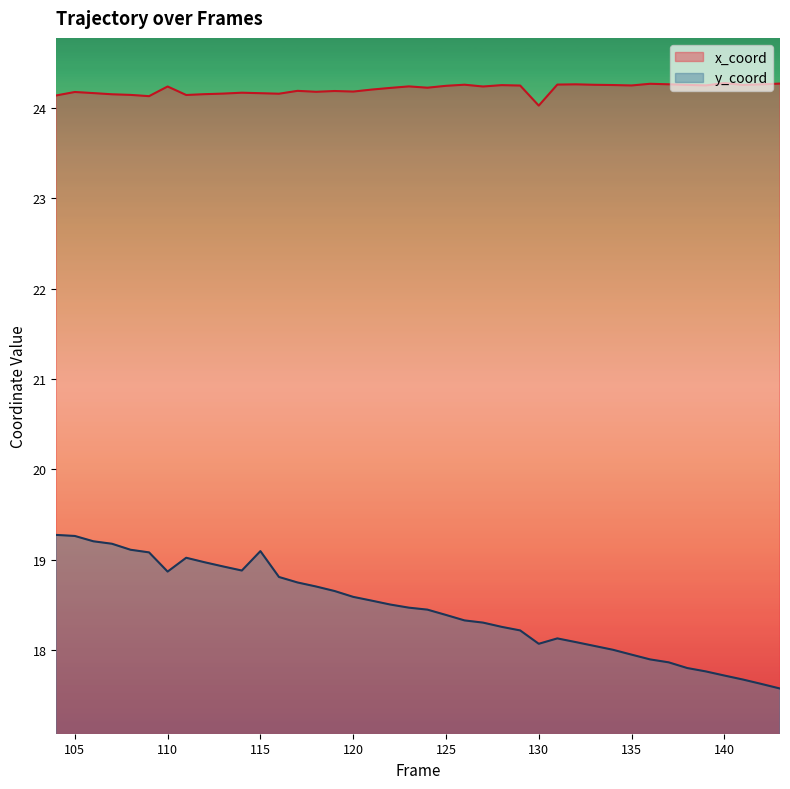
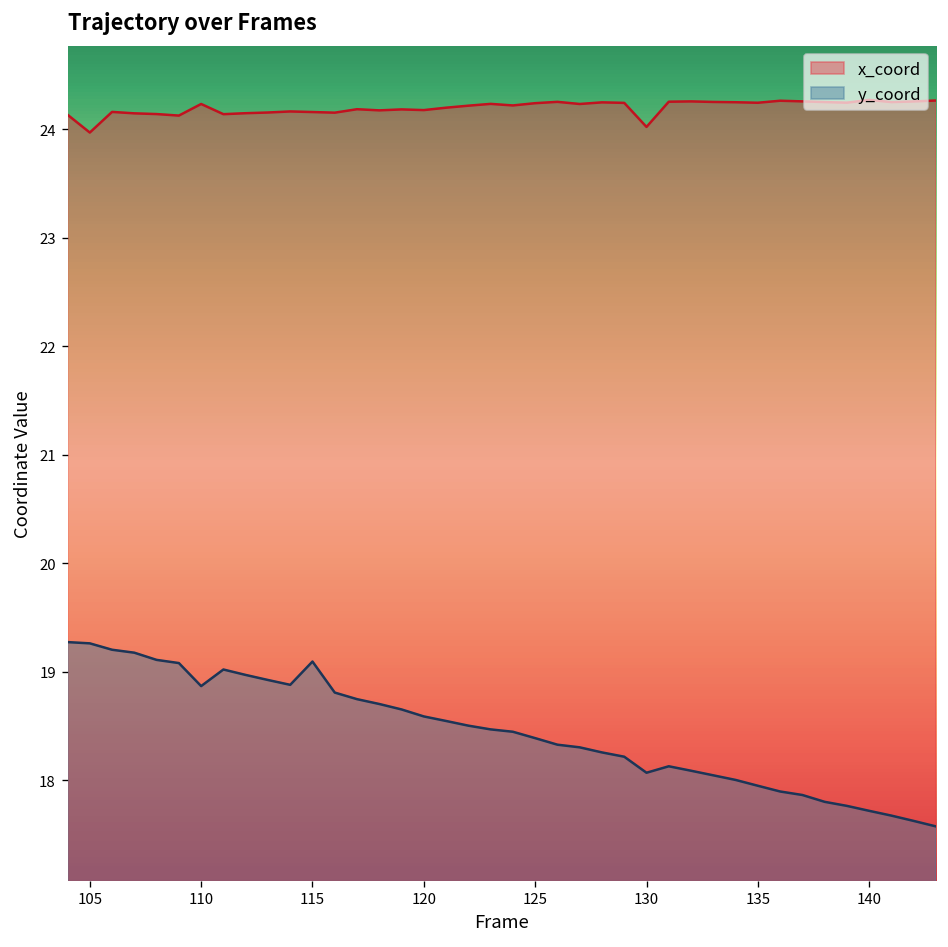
x_coord, 105: 24.2 -> 24.0
